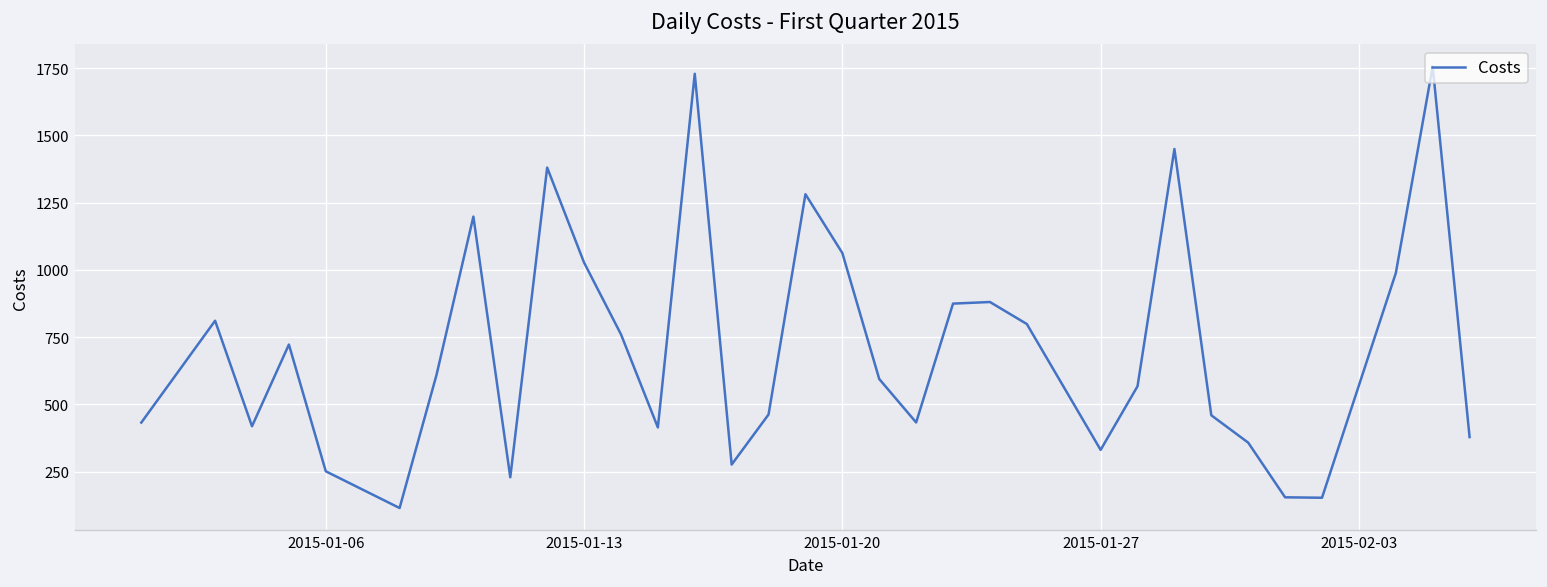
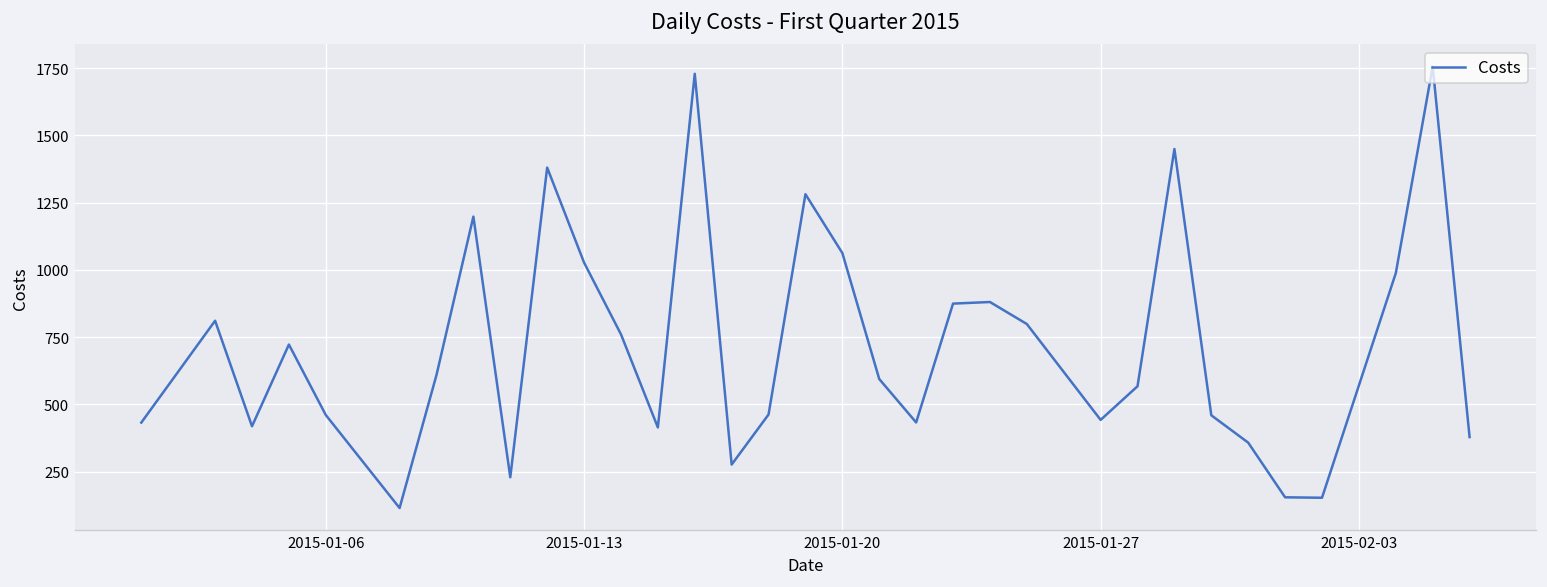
2015-01-06: 250 -> 460
2015-01-27: 330 -> 440
